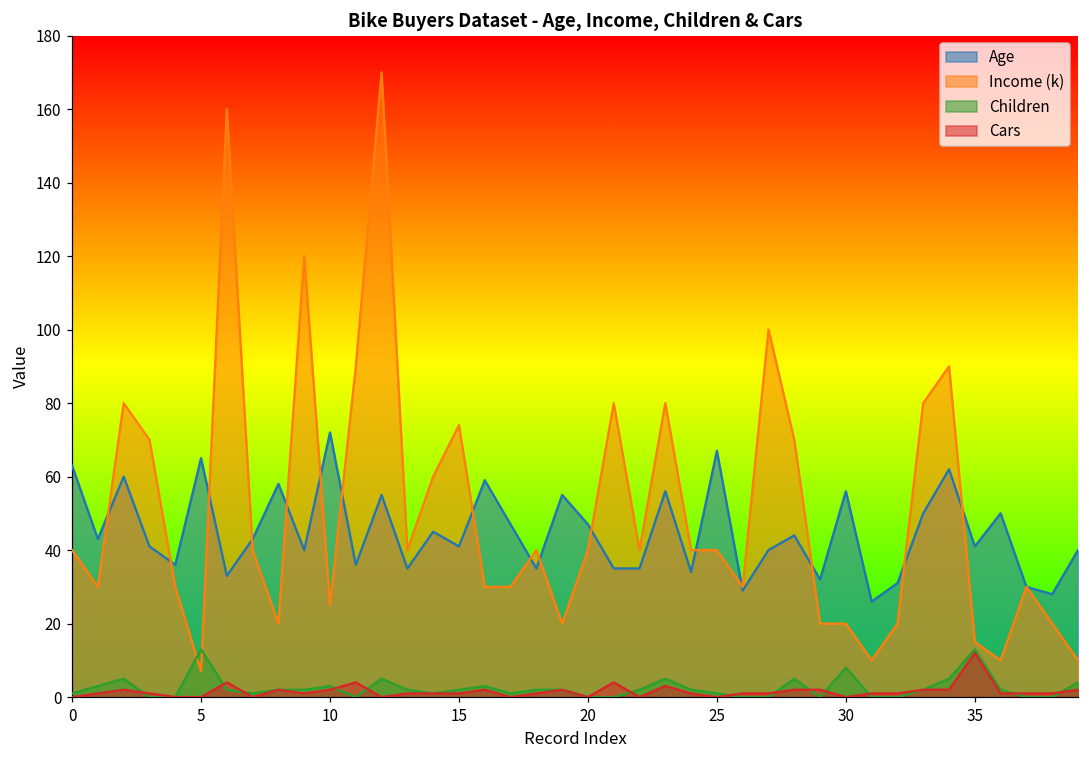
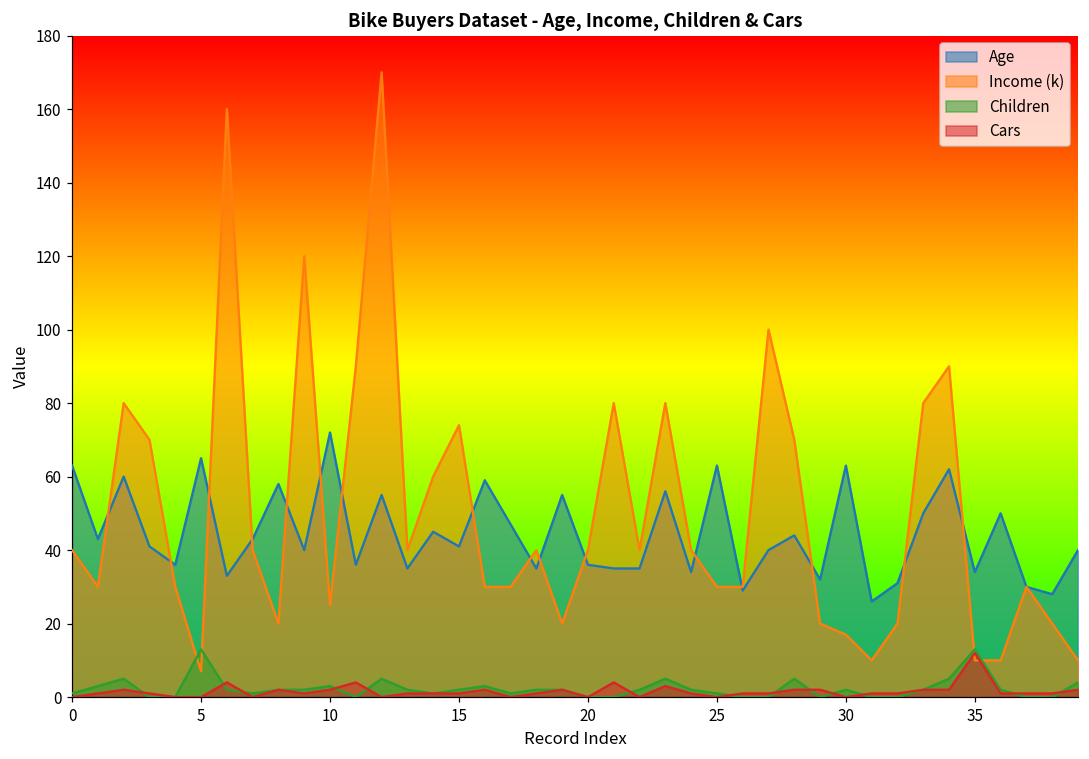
Age, 20: 47 -> 36
Age, 25: 67 -> 63
Income (k), 25: 40 -> 30
Age, 30: 56 -> 63
Income (k), 30: 20 -> 17
Children, 30: 8 -> 2
Age, 35: 41 -> 34
Income (k), 35: 15 -> 10
